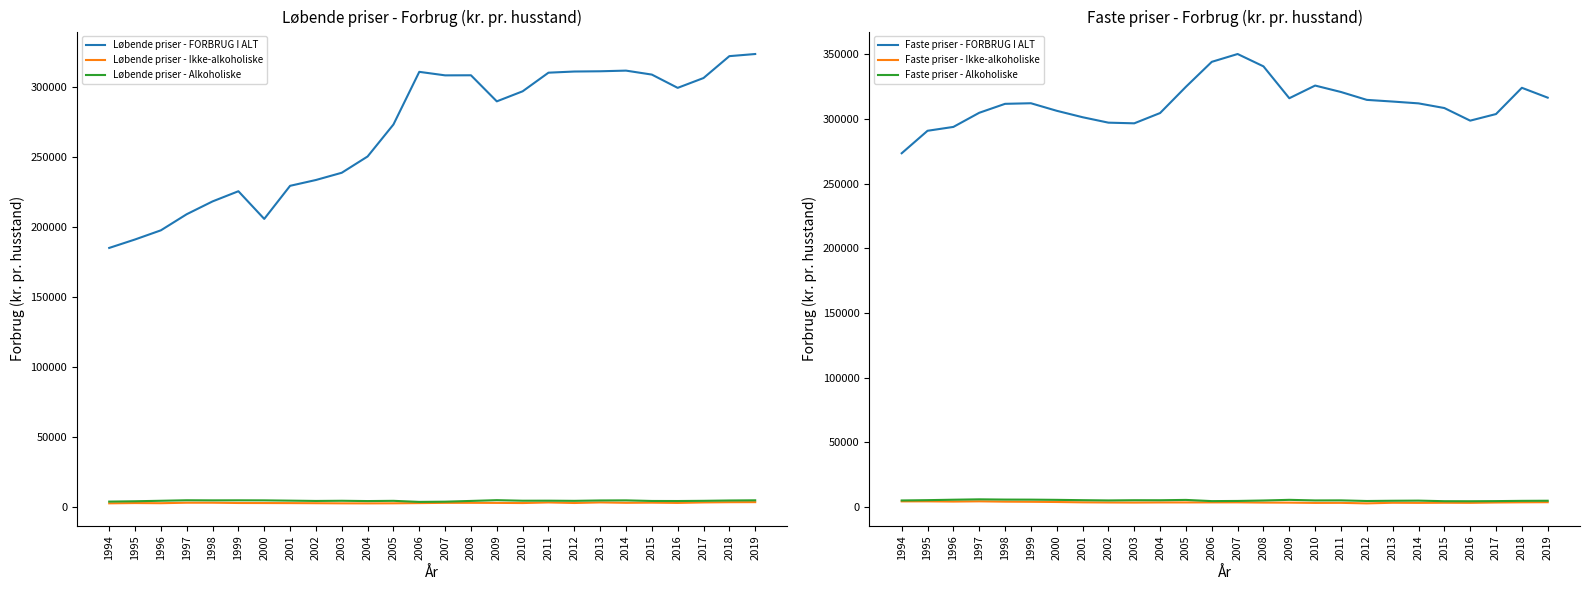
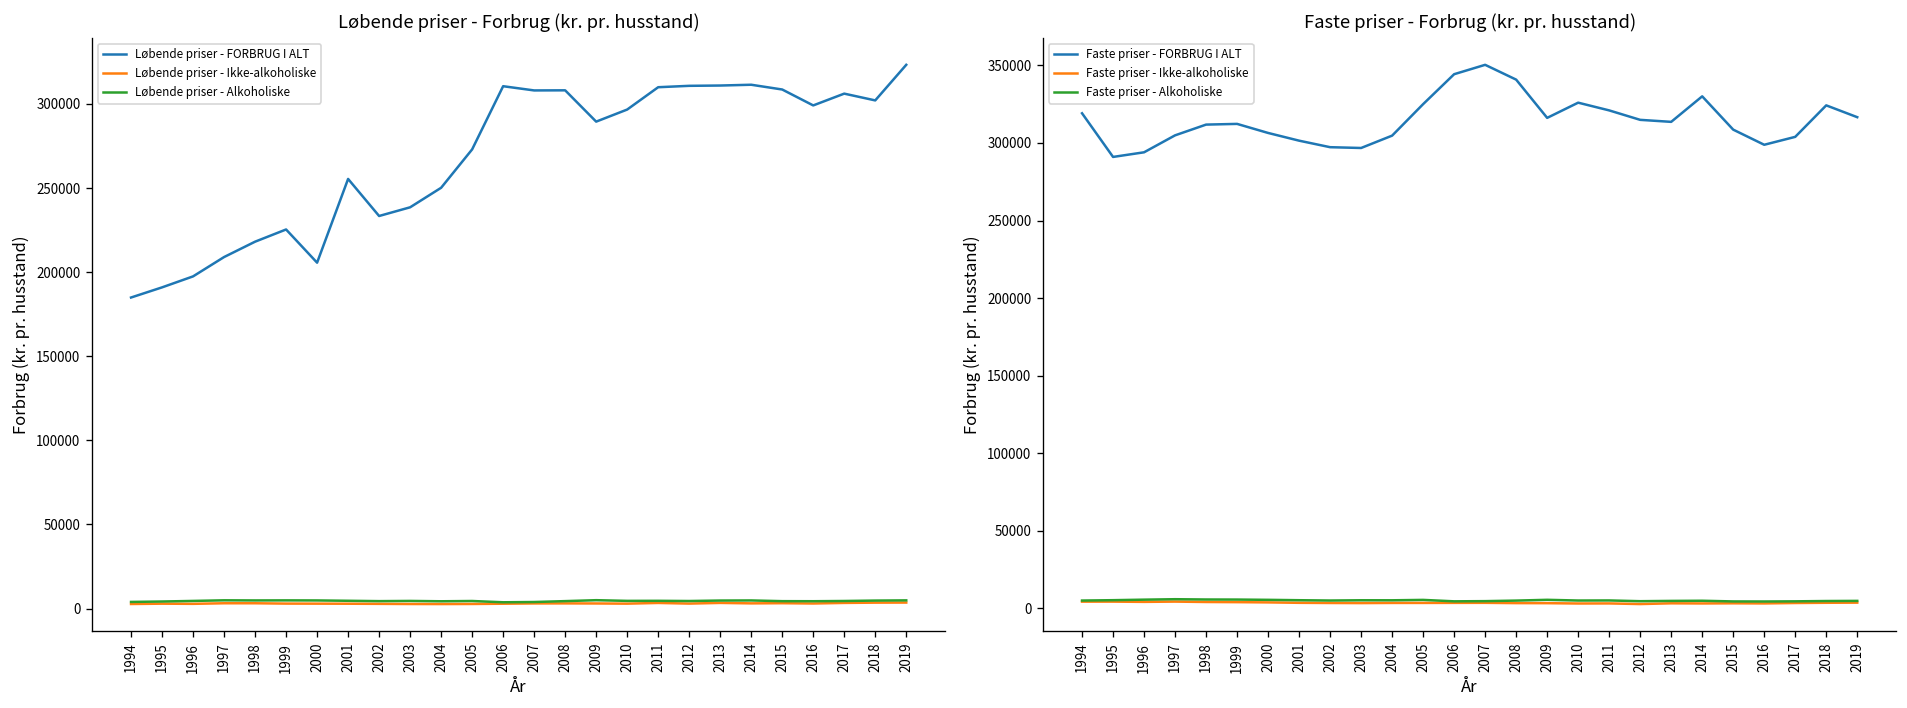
Løbende priser - Forbrug (kr. pr. husstand), Løbende priser - FORBRUG I ALT, 2001: 229000 -> 255000
Løbende priser - Forbrug (kr. pr. husstand), Løbende priser - FORBRUG I ALT, 2018: 322000 -> 302000
Faste priser - Forbrug (kr. pr. husstand), Faste priser - FORBRUG I ALT, 1994: 274000 -> 319000
Faste priser - Forbrug (kr. pr. husstand), Faste priser - FORBRUG I ALT, 2014: 312000 -> 330000
